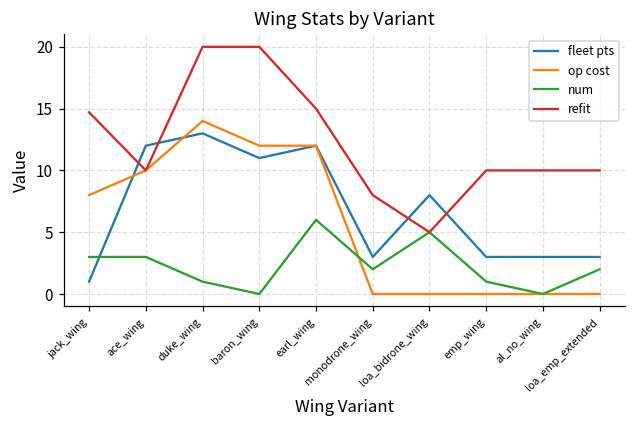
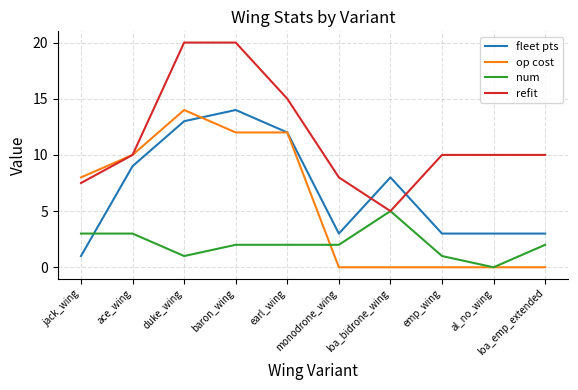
refit, jack_wing: 14.7 -> 7.5
fleet pts, ace_wing: 12 -> 9
fleet pts, baron_wing: 11 -> 14
num, baron_wing: 0 -> 2
num, earl_wing: 6 -> 2
